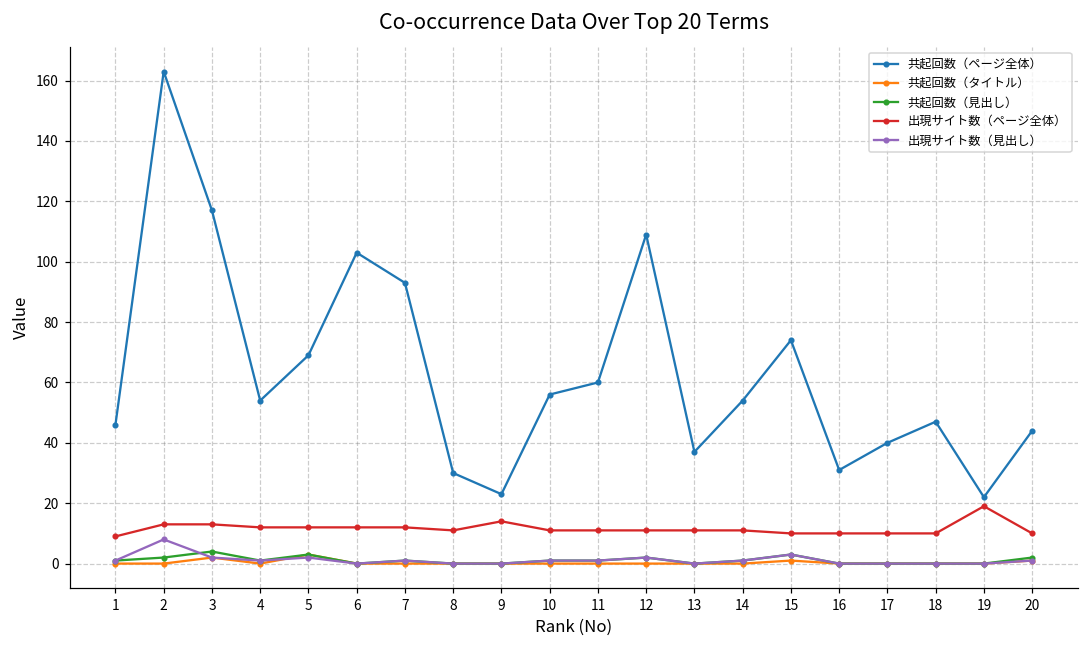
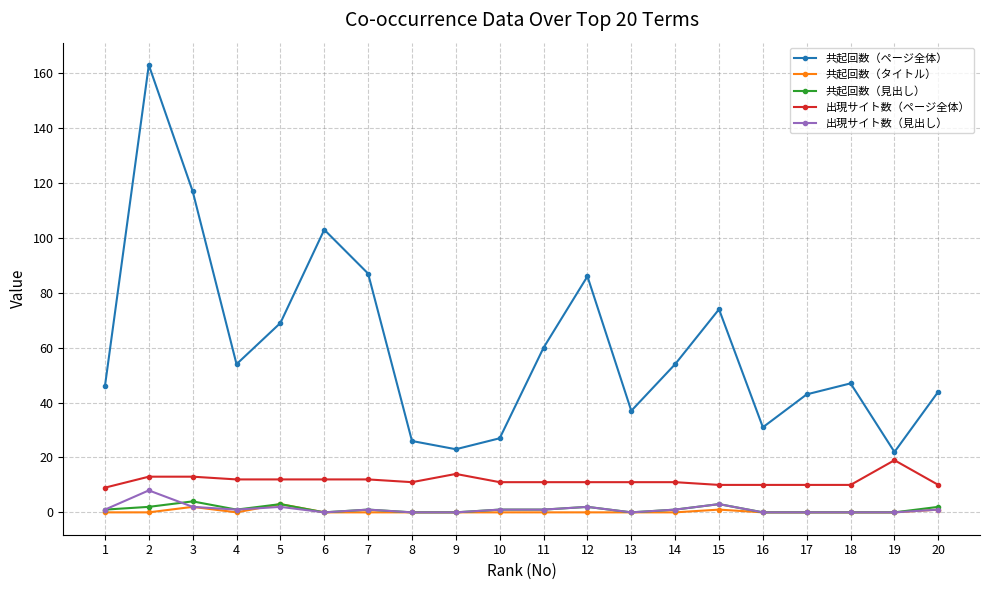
共起回数（ページ全体）, 7: 93 -> 87
共起回数（ページ全体）, 8: 30 -> 26
共起回数（ページ全体）, 10: 56 -> 27
共起回数（ページ全体）, 12: 109 -> 86
共起回数（ページ全体）, 17: 40 -> 43
